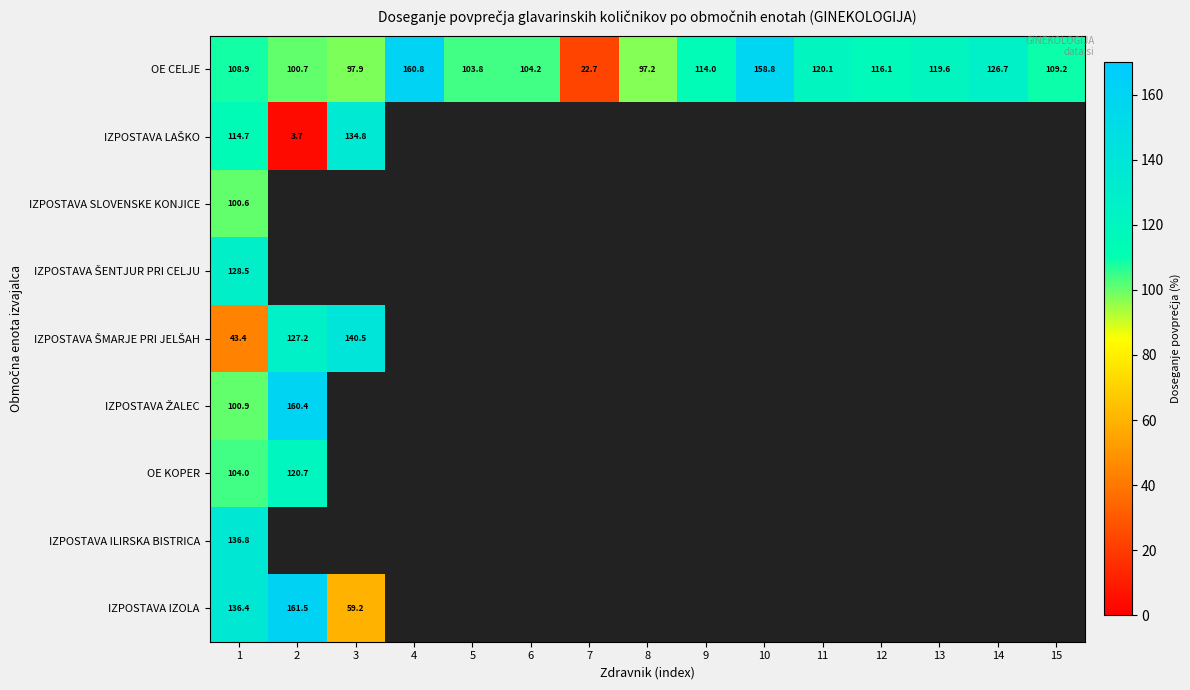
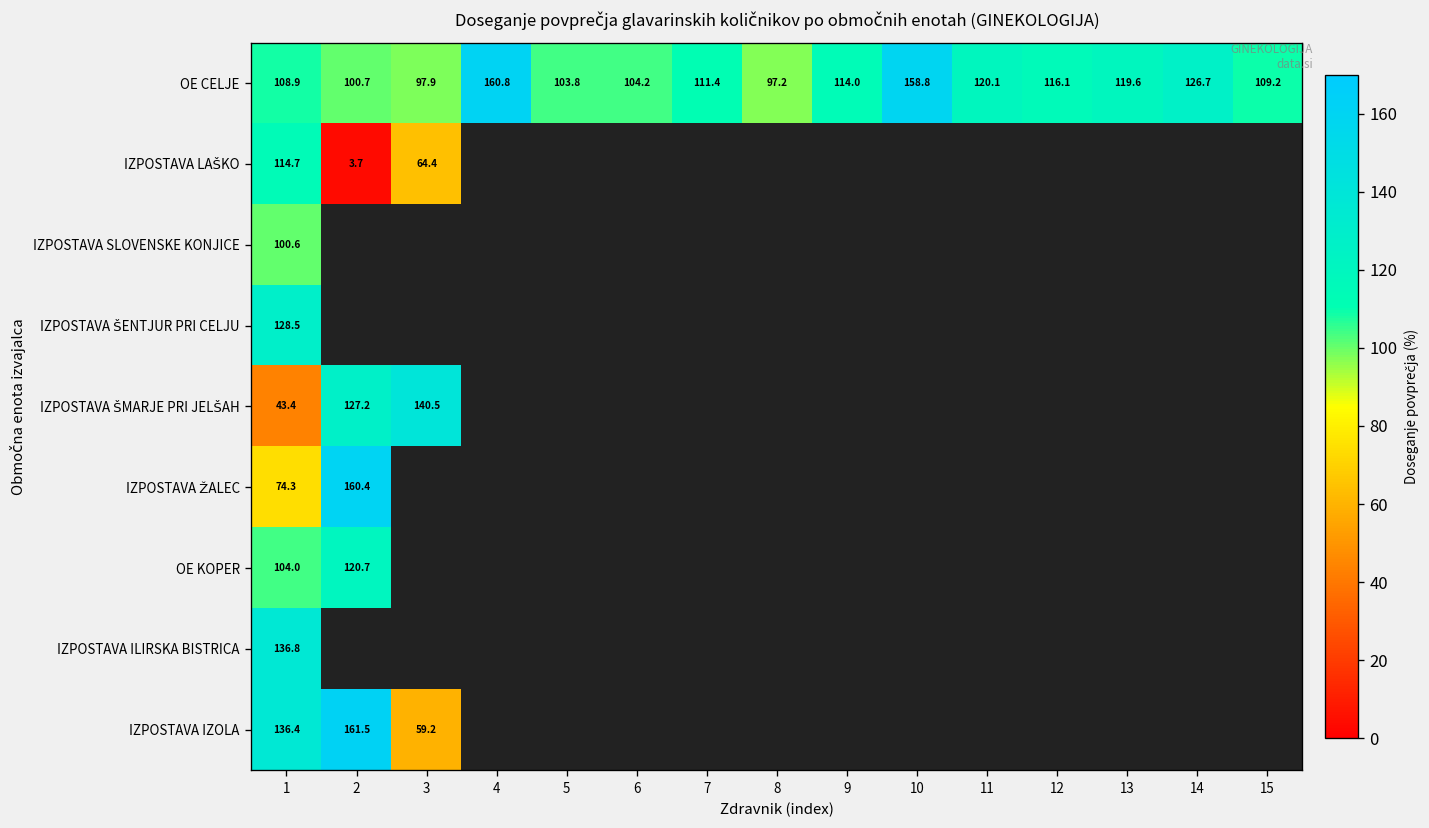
OE CELJE, 7: 22.7 -> 111.4
IZPOSTAVA LAŠKO, 3: 134.8 -> 64.4
IZPOSTAVA ŽALEC, 1: 100.9 -> 74.3
